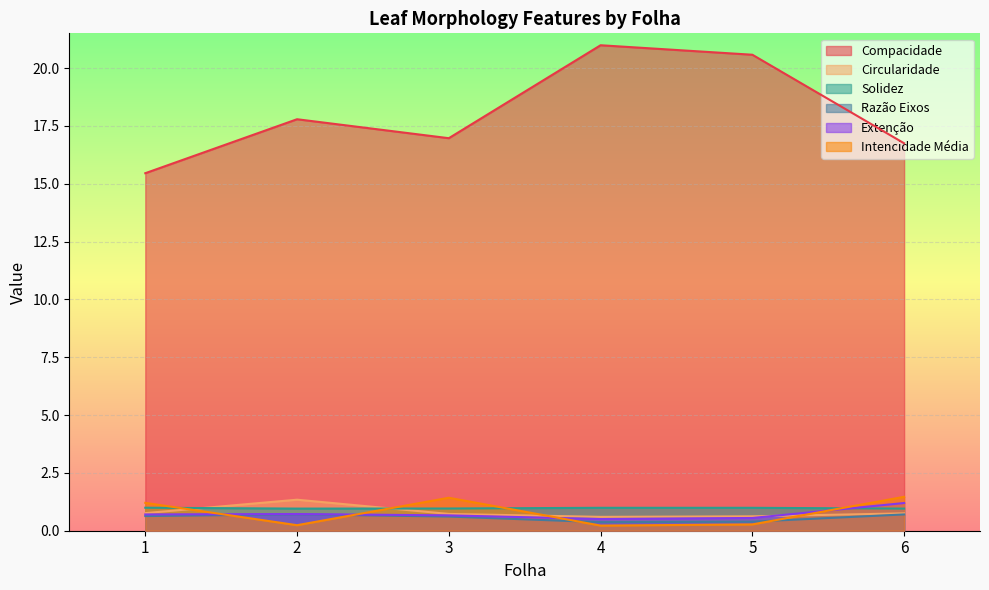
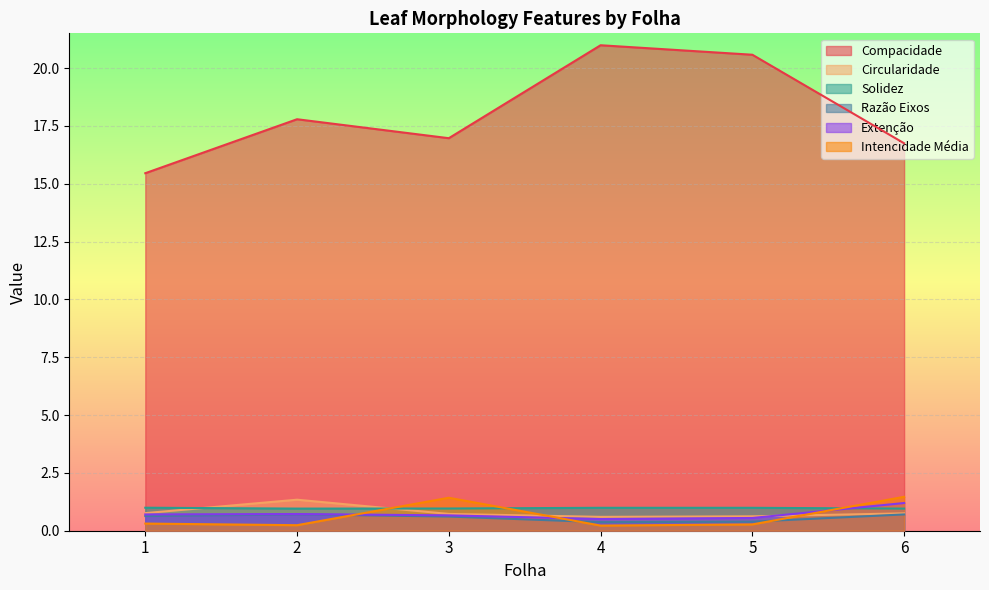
Intencidade Média, 1: 1.2 -> 0.3
